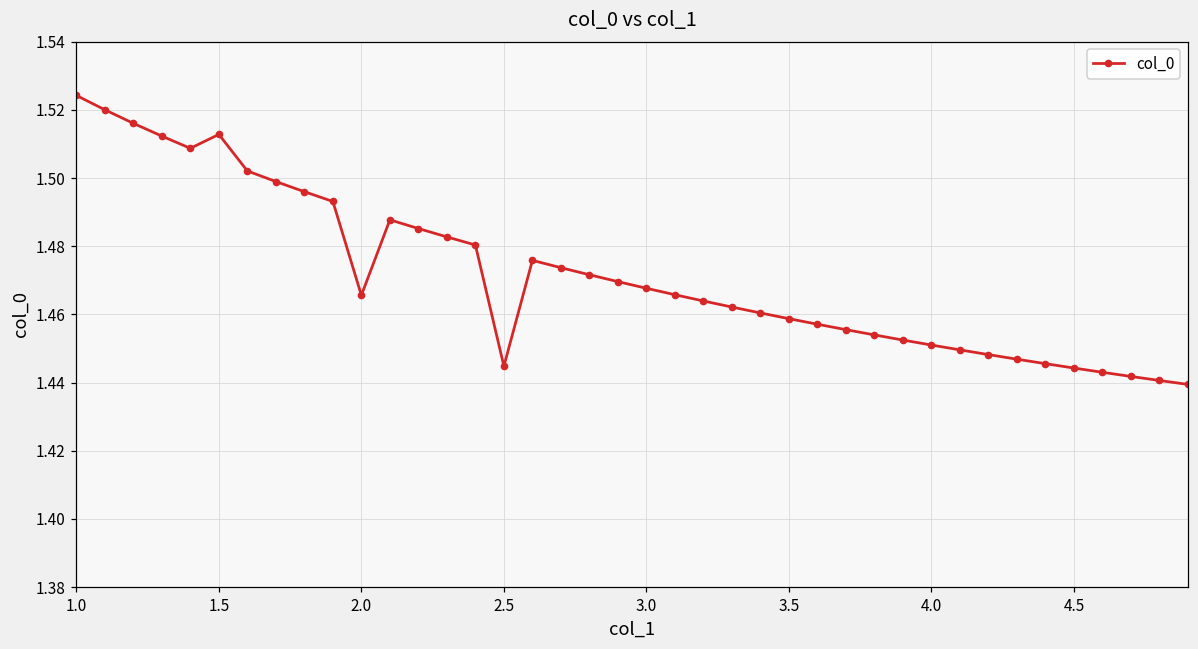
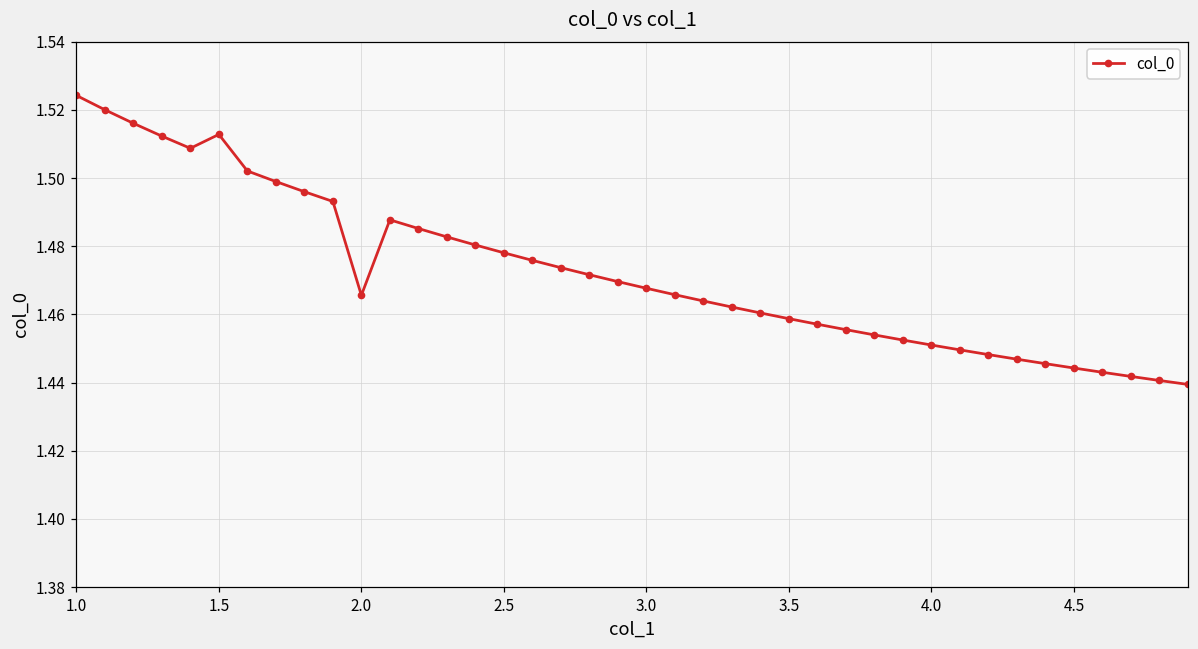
2.5: 1.445 -> 1.478
